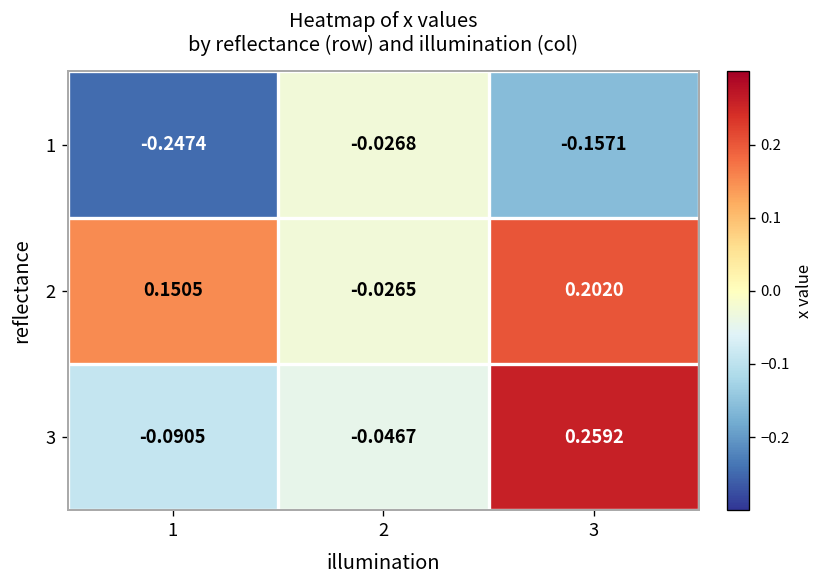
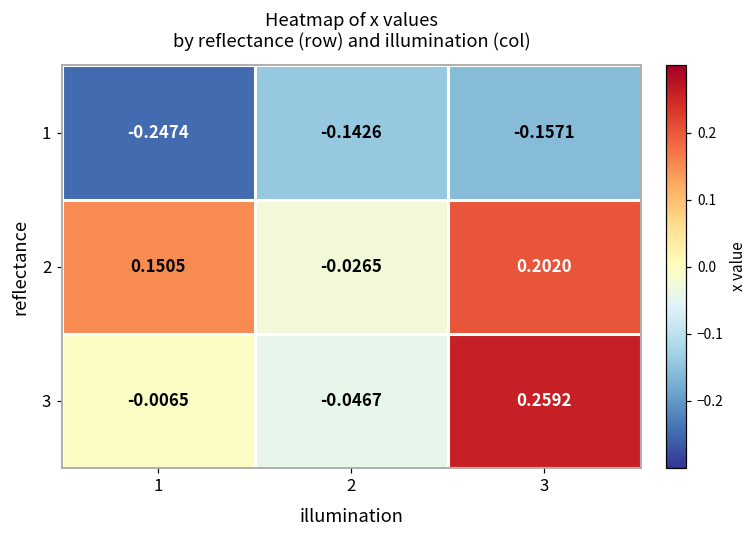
1, 2: -0.0268 -> -0.1426
3, 1: -0.0905 -> -0.0065
